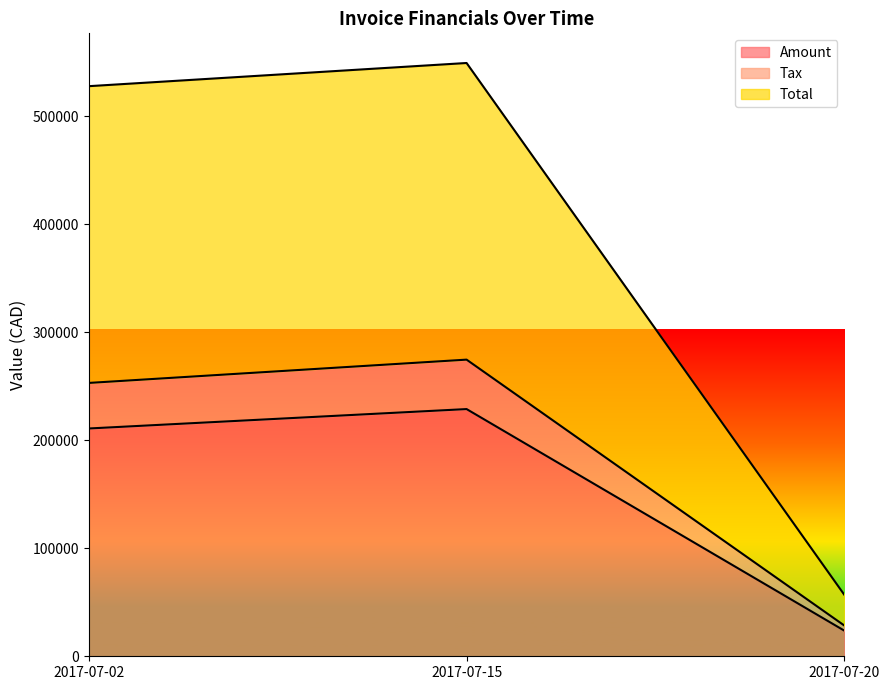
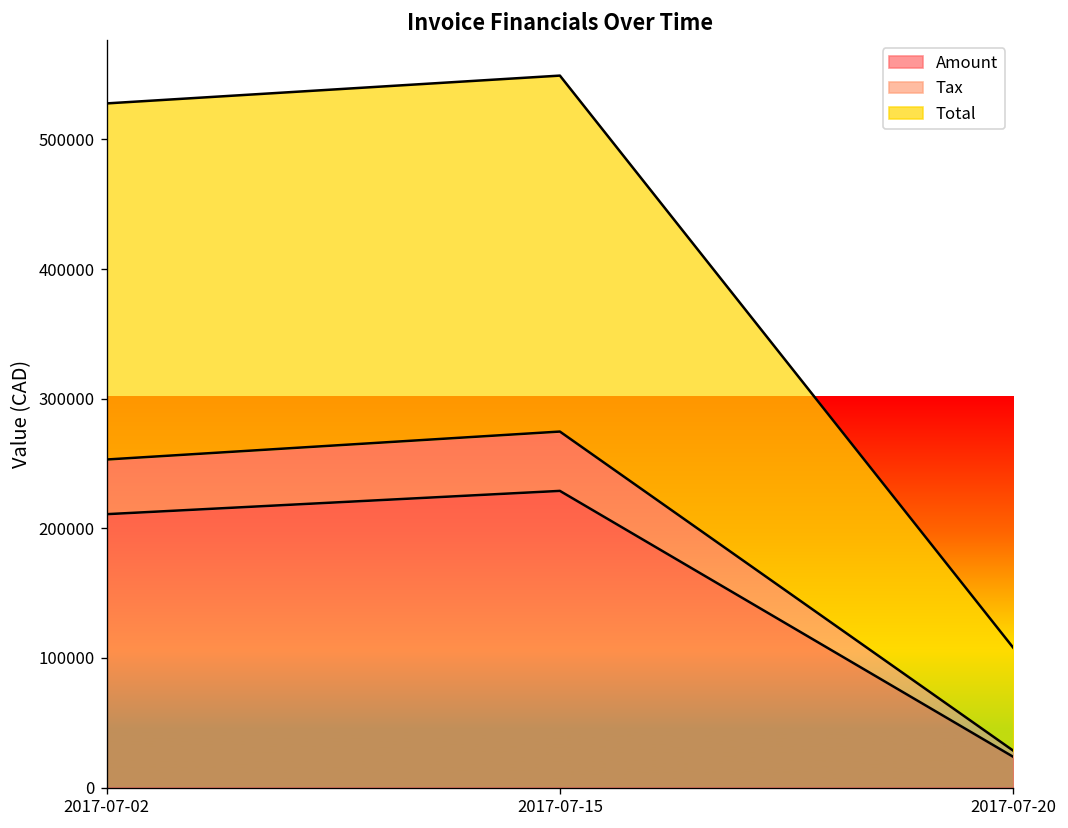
Total, 2017-07-20: 28000 -> 79000
